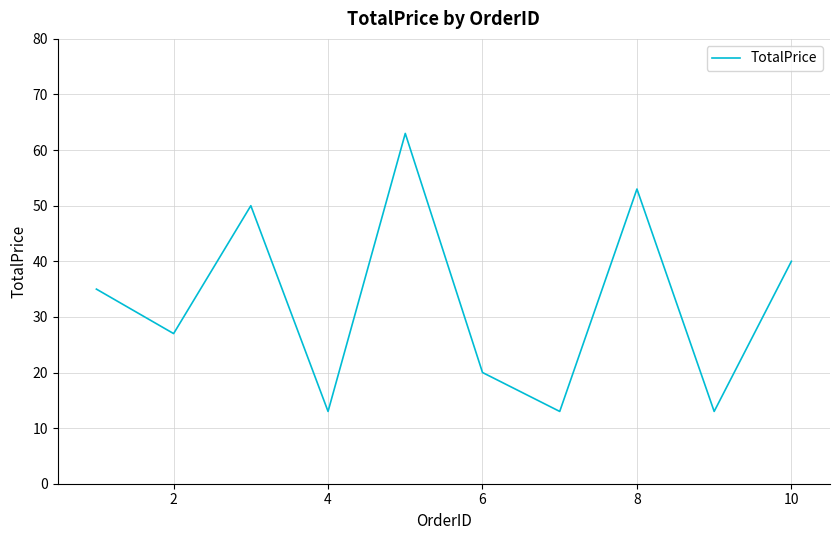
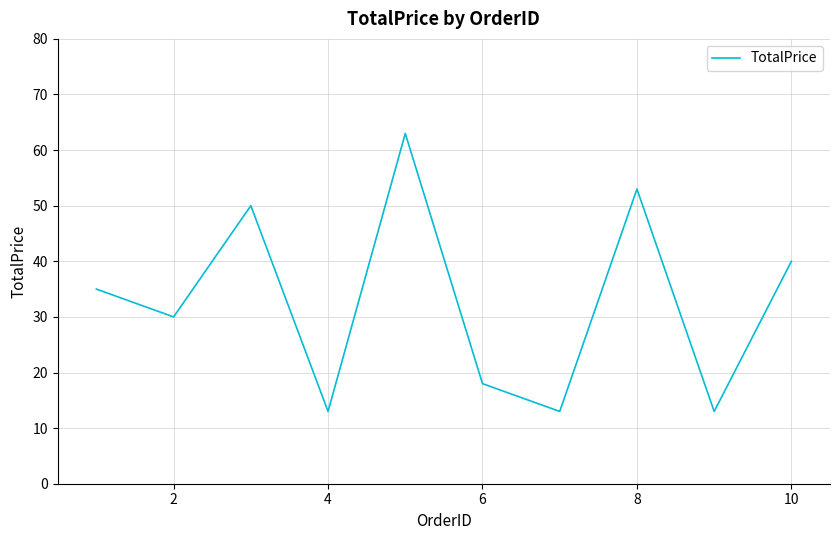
2: 27 -> 30
6: 20 -> 18
